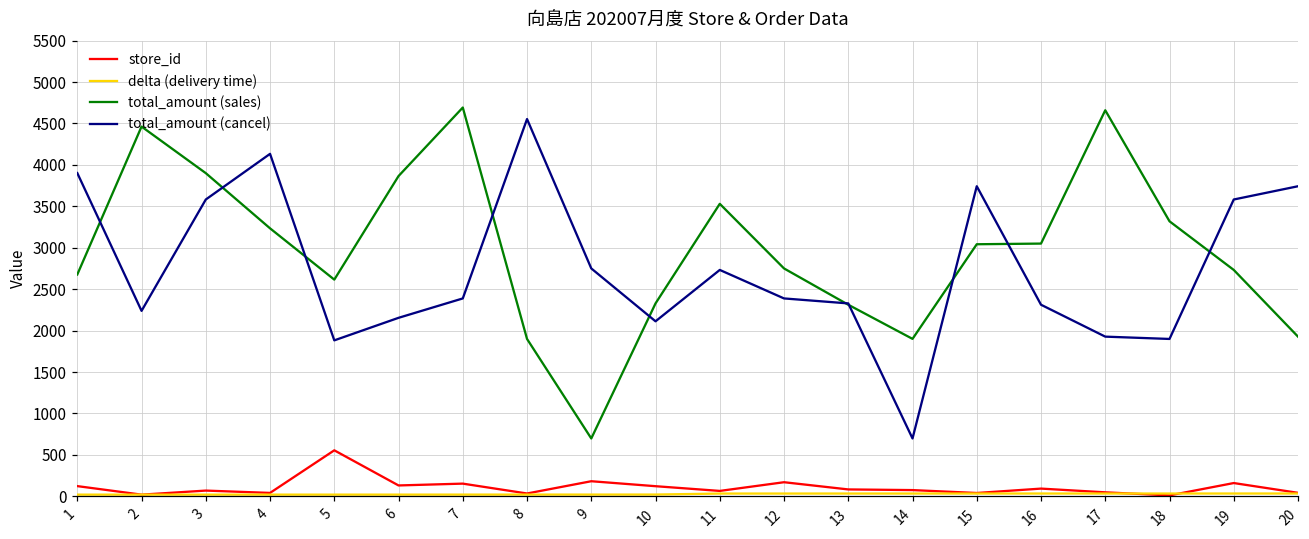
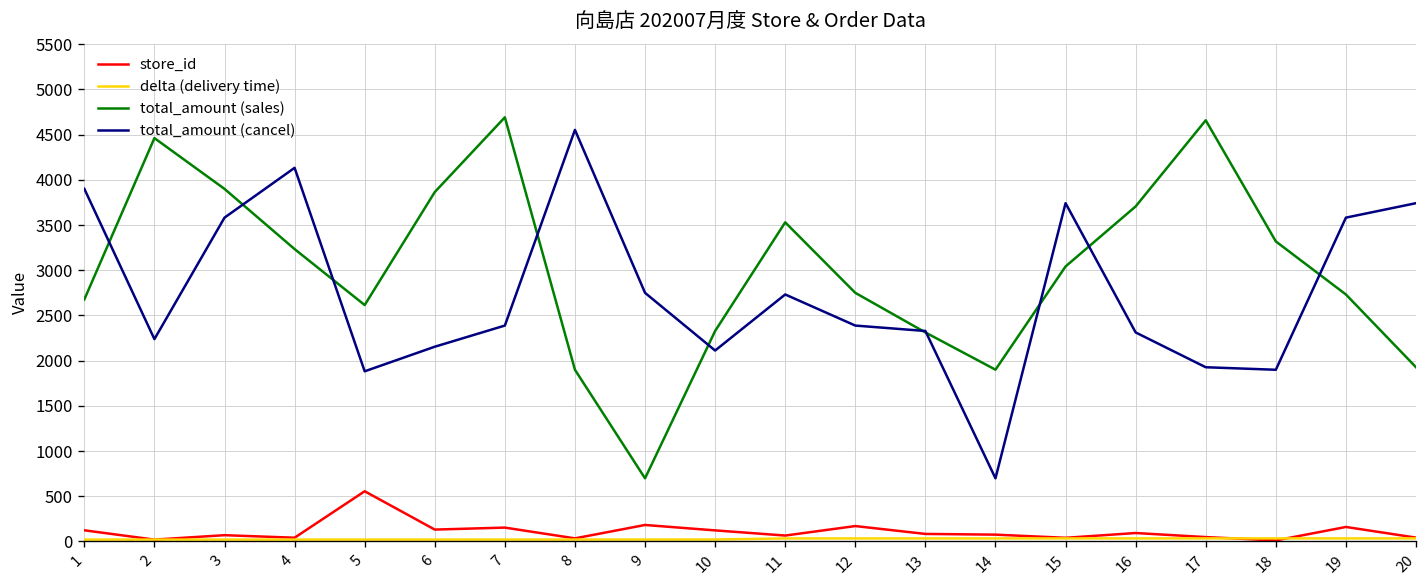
total_amount (sales), 16: 3100 -> 3700
